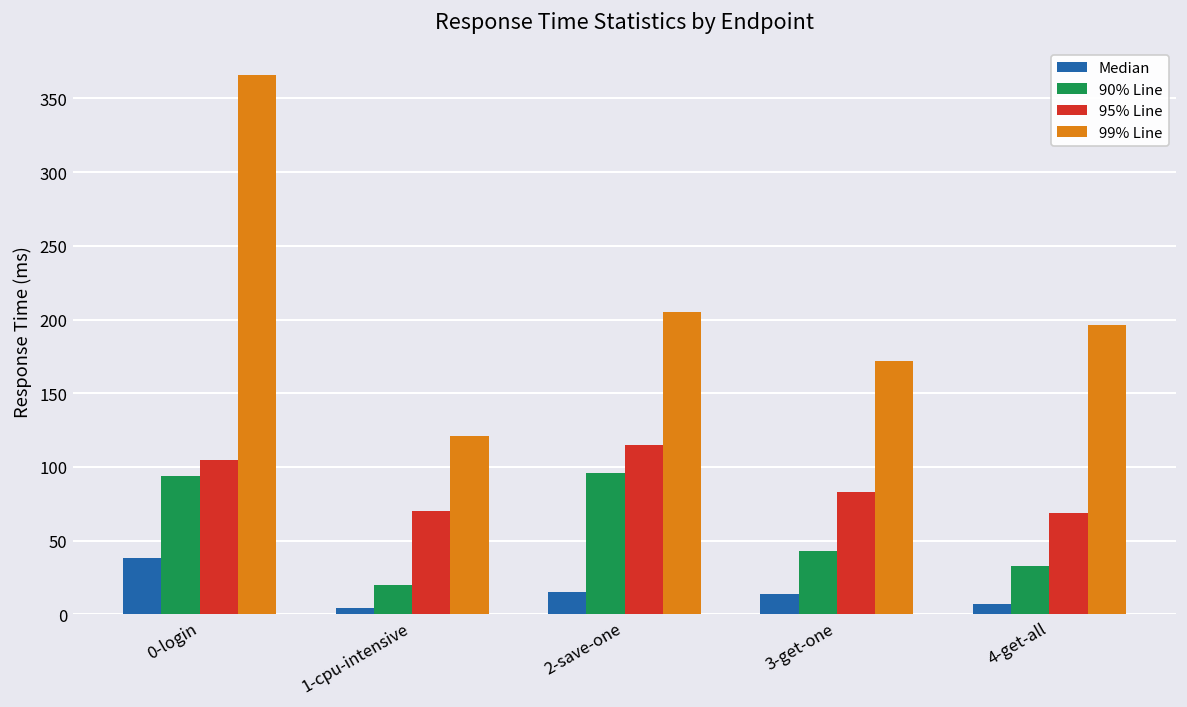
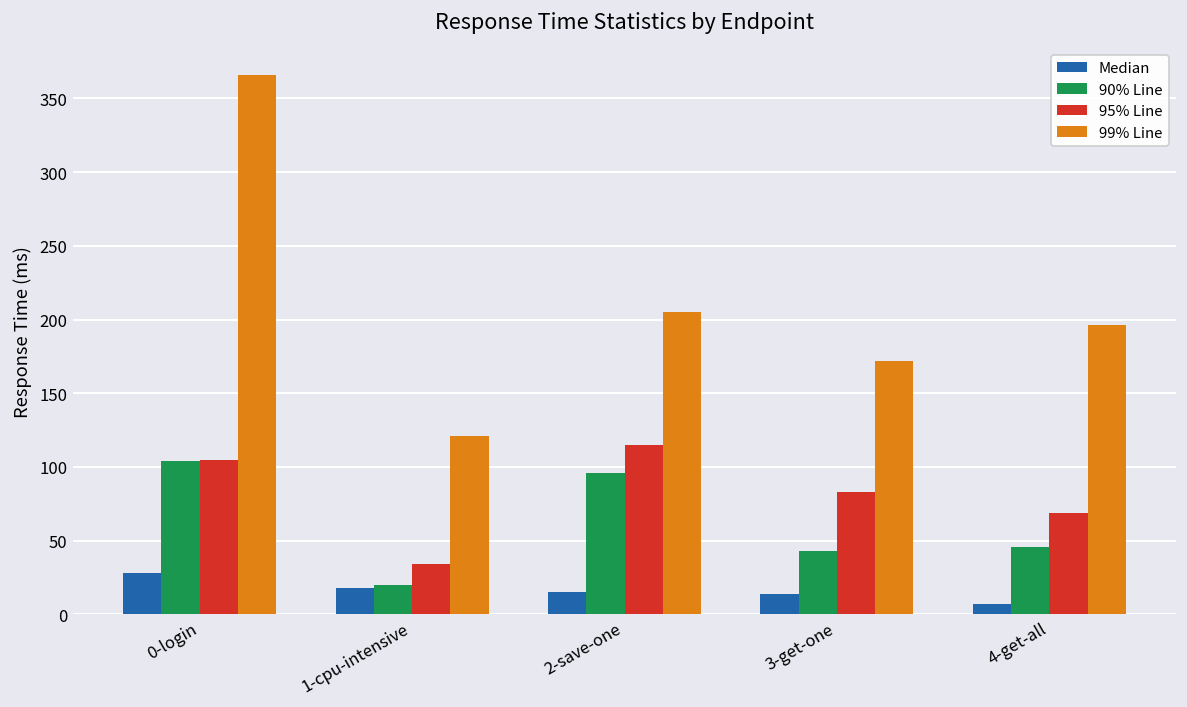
Median, 0-login: 38 -> 28
90% Line, 0-login: 94 -> 104
Median, 1-cpu-intensive: 4 -> 18
95% Line, 1-cpu-intensive: 70 -> 34
90% Line, 4-get-all: 33 -> 46
